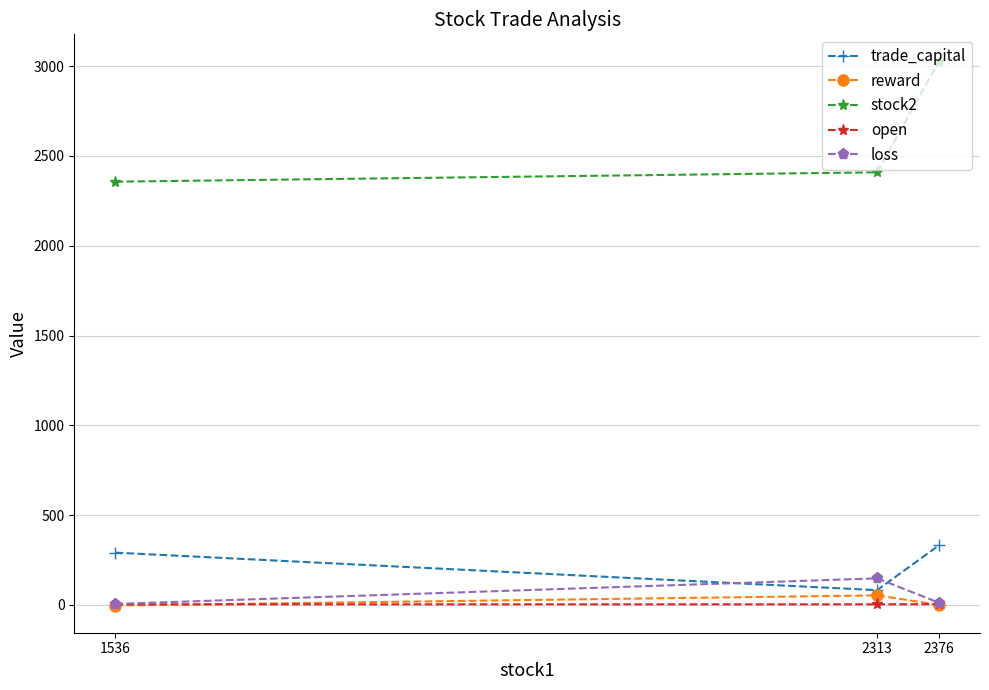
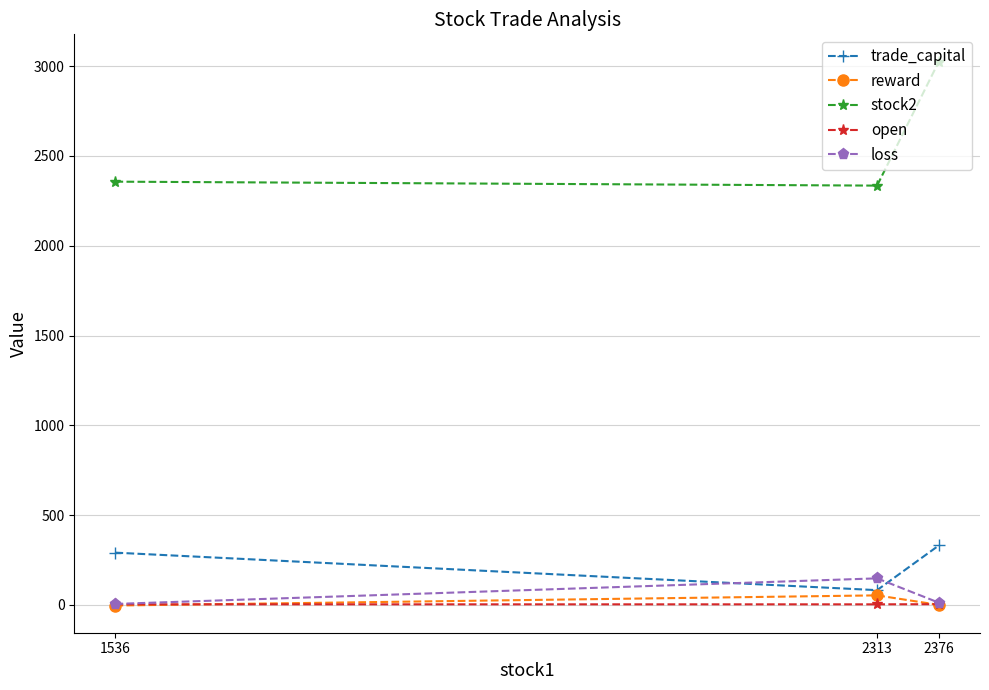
stock2, 2313: 2410 -> 2340
